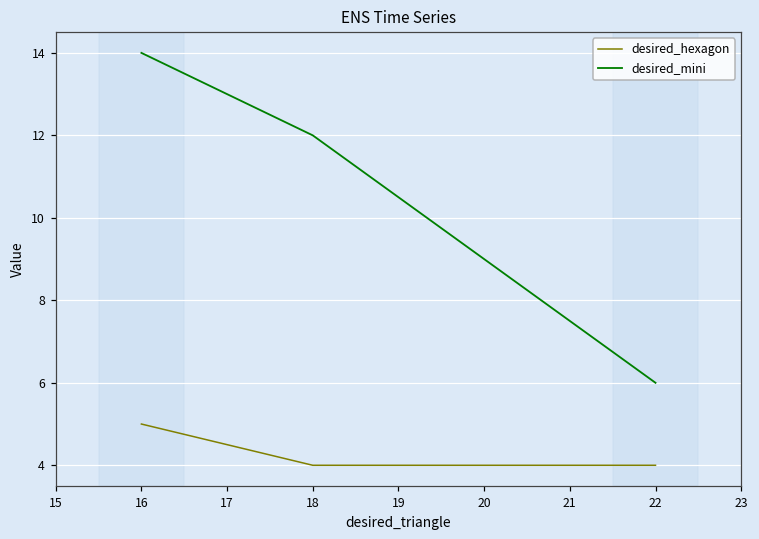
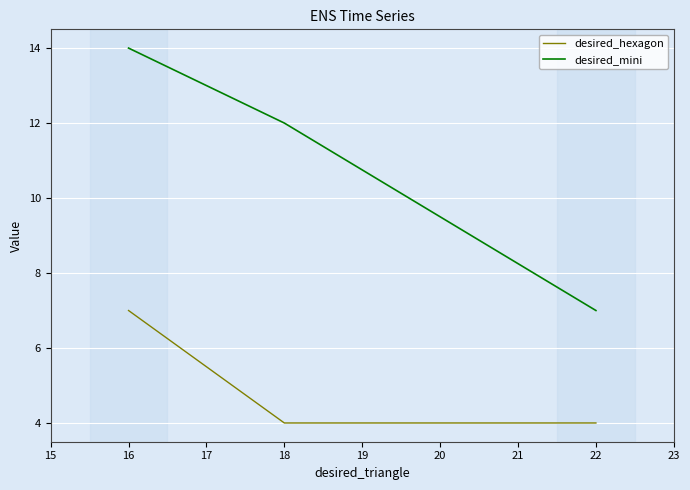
desired_hexagon, 16: 5 -> 7
desired_mini, 22: 6 -> 7
